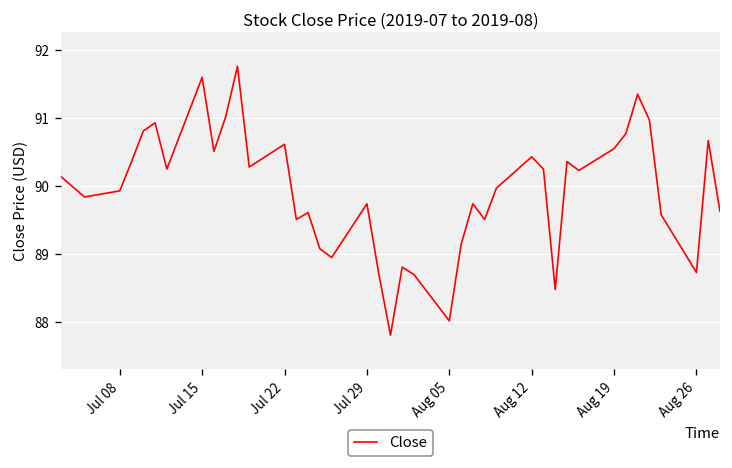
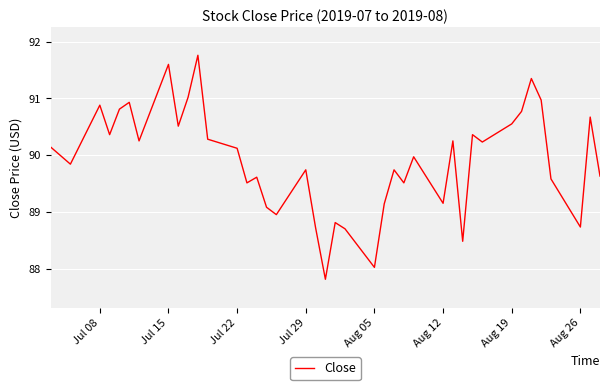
Jul 08: 89.9 -> 90.9
Jul 22: 90.6 -> 90.1
Aug 12: 90.4 -> 89.2
